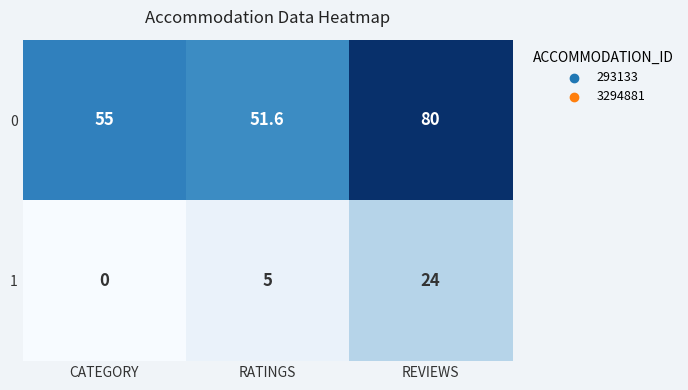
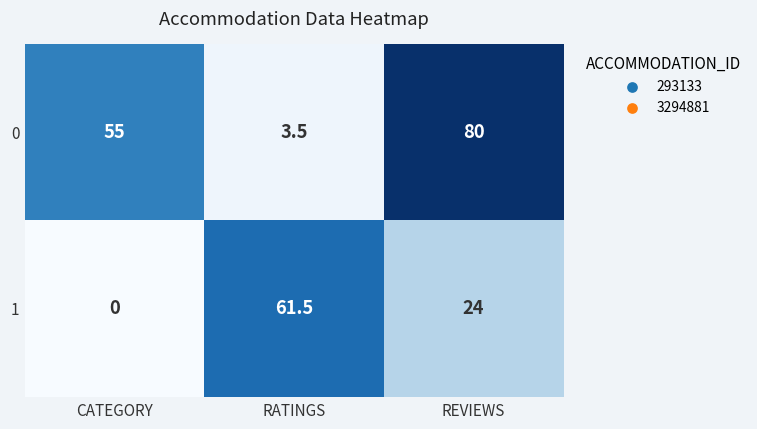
0, RATINGS: 51.6 -> 3.5
1, RATINGS: 5 -> 61.5
